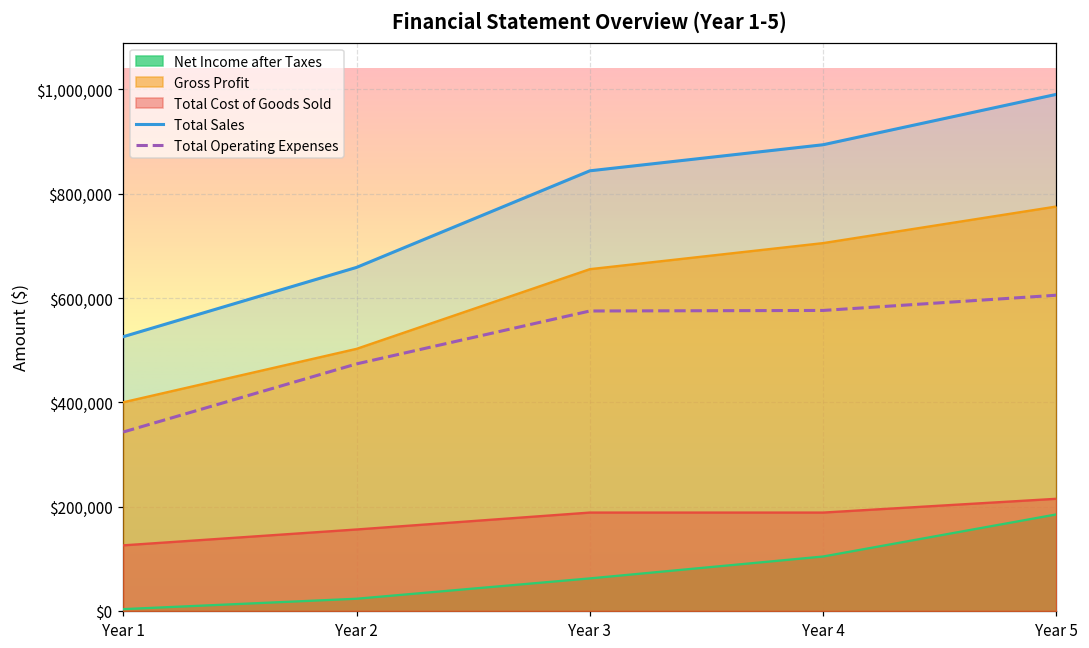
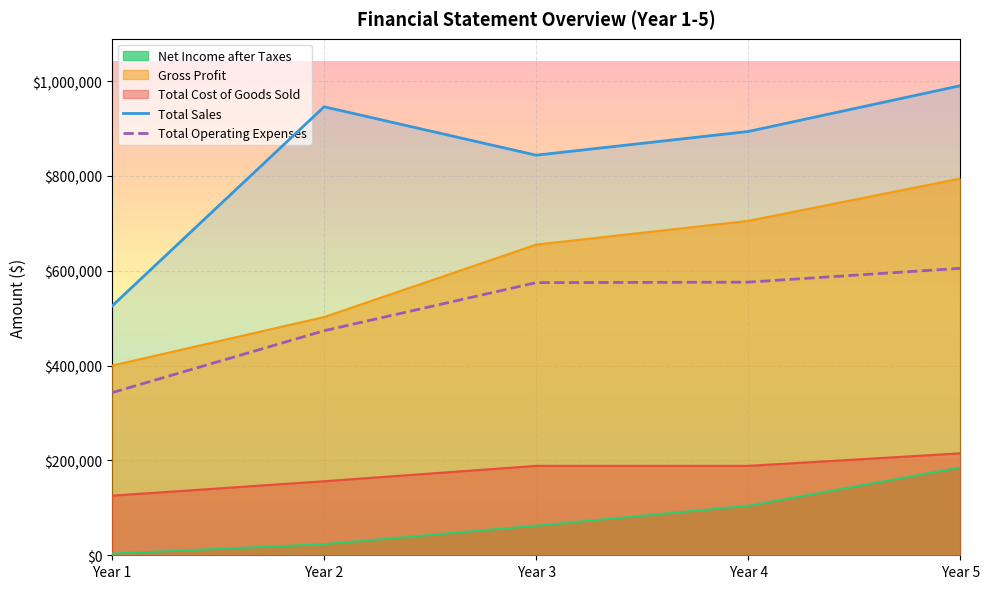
Total Sales, Year 2: $660,000 -> $950,000
Gross Profit, Year 5: $780,000 -> $790,000
